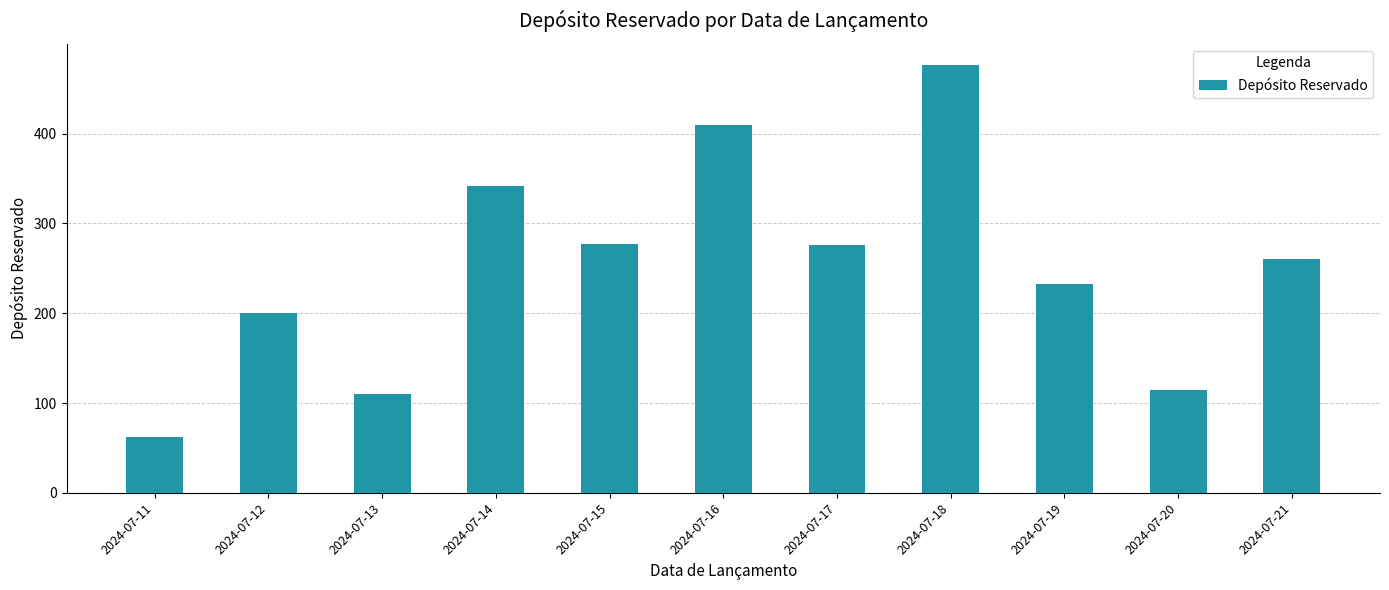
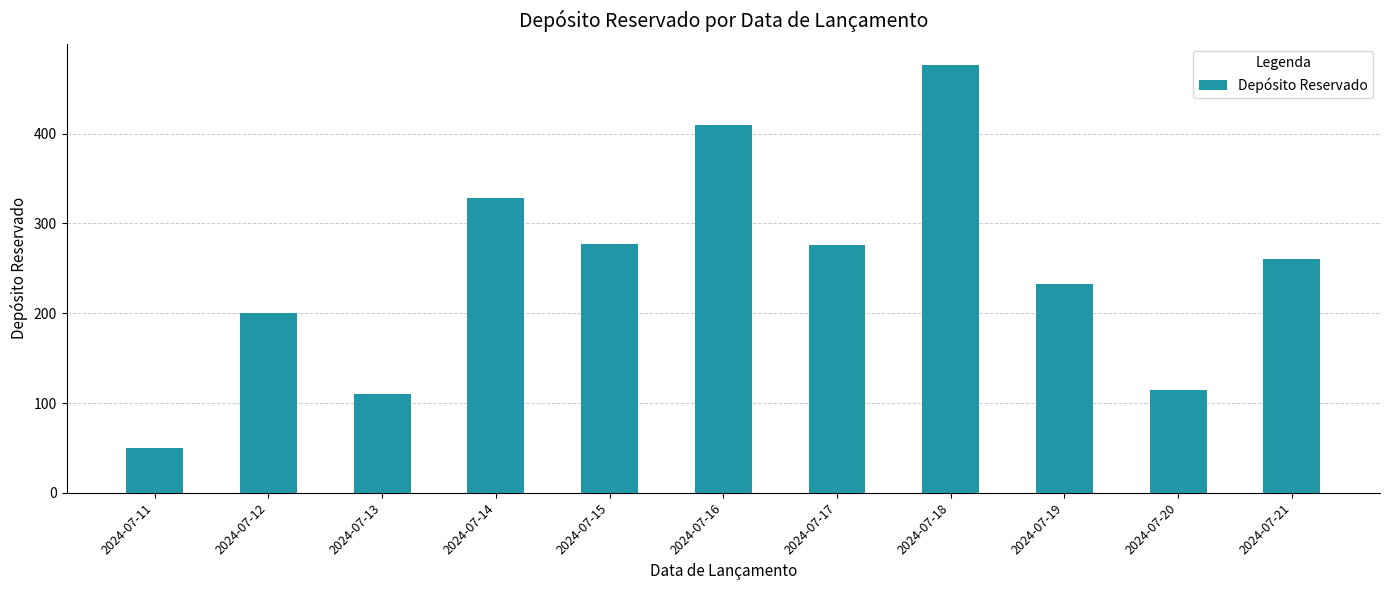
2024-07-11: 60 -> 50
2024-07-14: 340 -> 330
